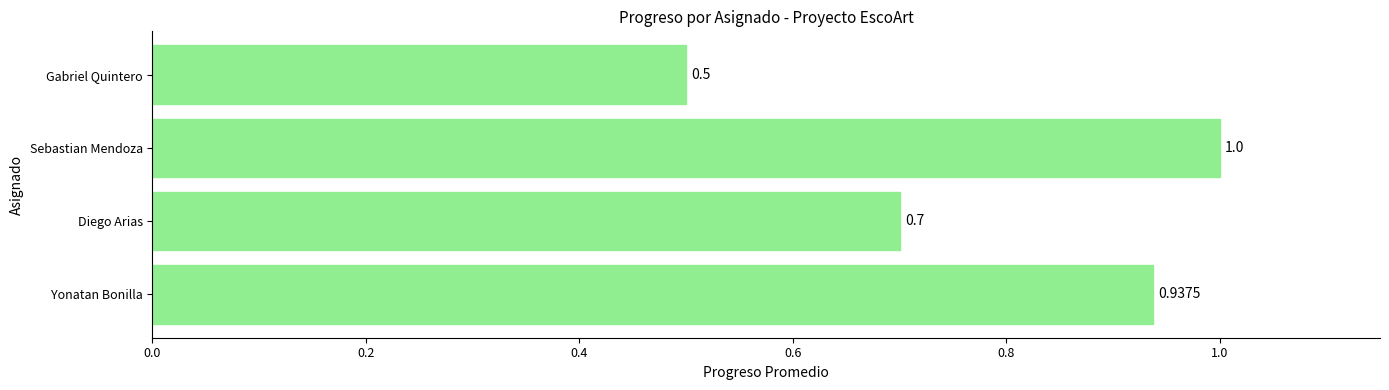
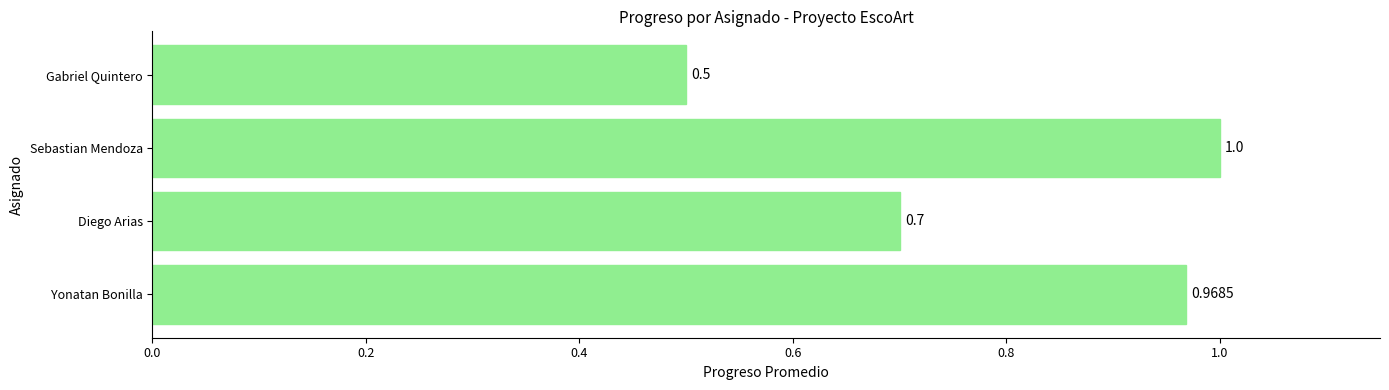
Yonatan Bonilla: 0.9375 -> 0.9685
